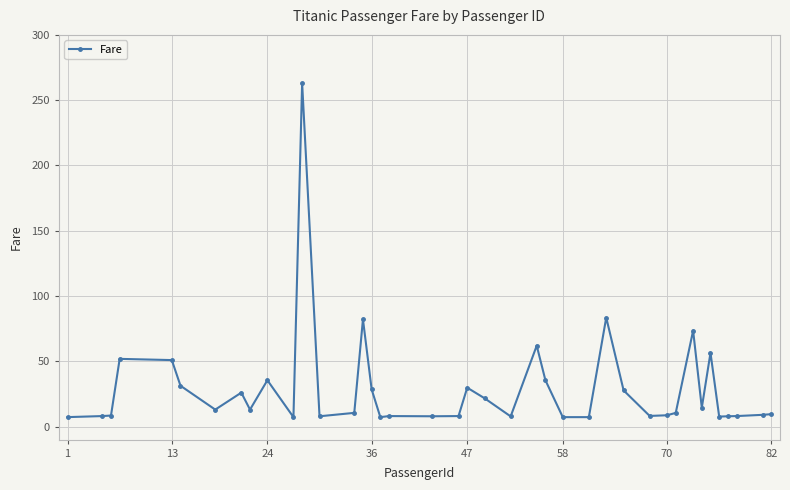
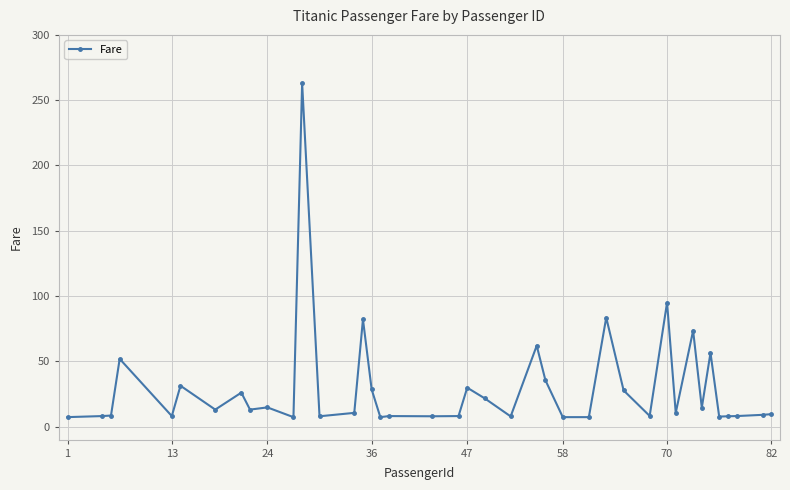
13: 51 -> 8
24: 36 -> 15
70: 9 -> 95
